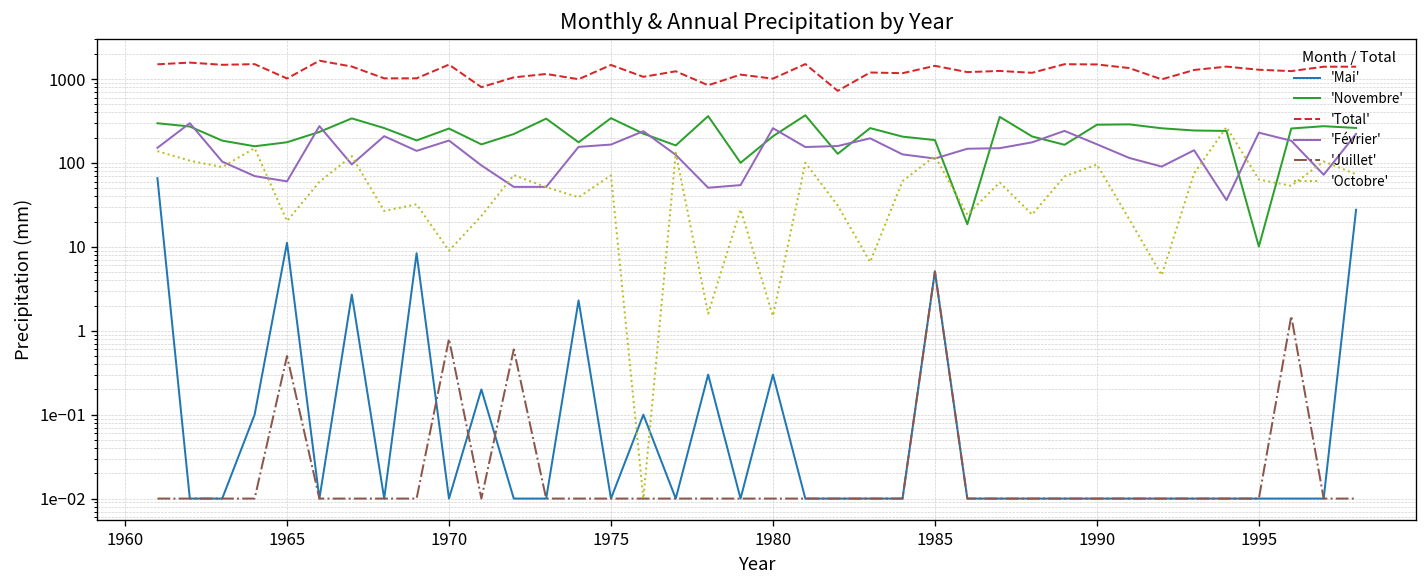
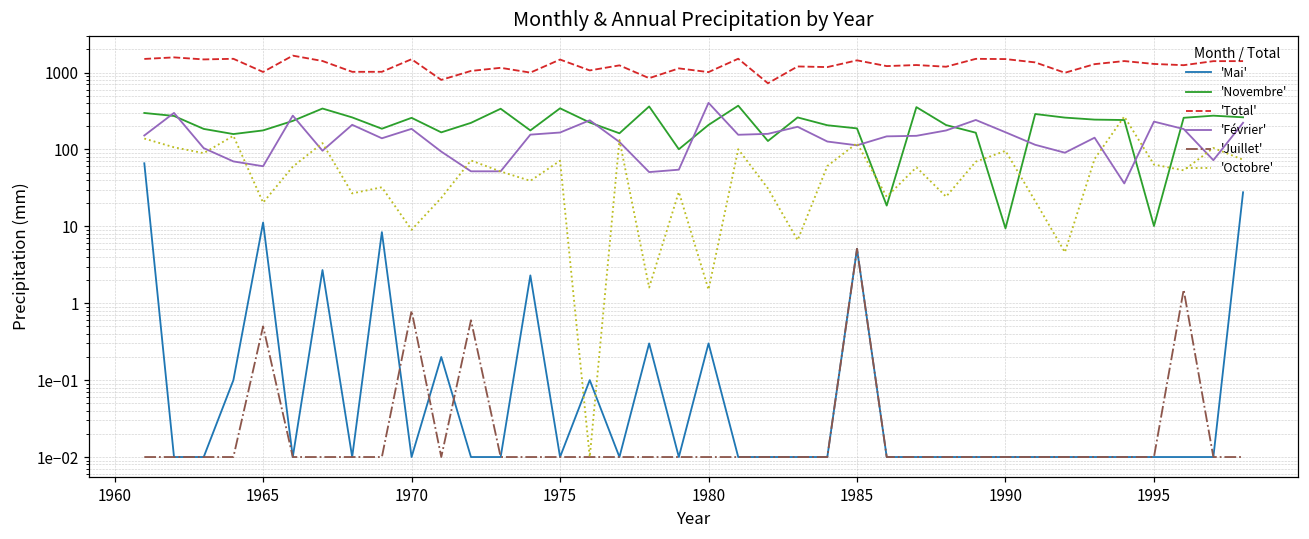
'Février', 1980: 260 -> 400
'Novembre', 1990: 290 -> 9
